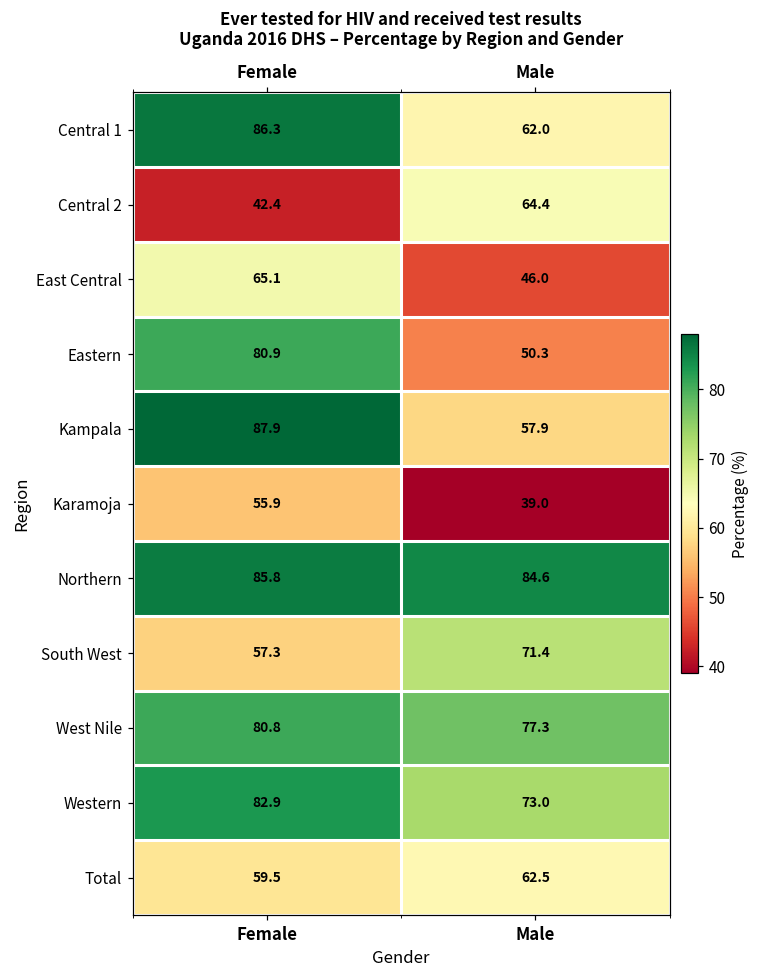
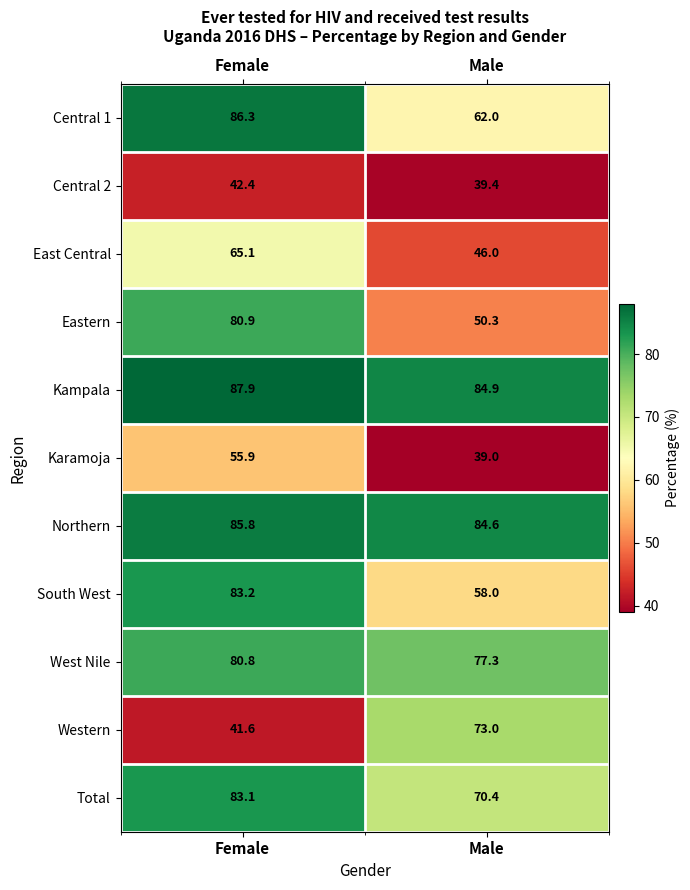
Central 2, Male: 64.4 -> 39.4
Kampala, Male: 57.9 -> 84.9
South West, Female: 57.3 -> 83.2
South West, Male: 71.4 -> 58.0
Western, Female: 82.9 -> 41.6
Total, Female: 59.5 -> 83.1
Total, Male: 62.5 -> 70.4
